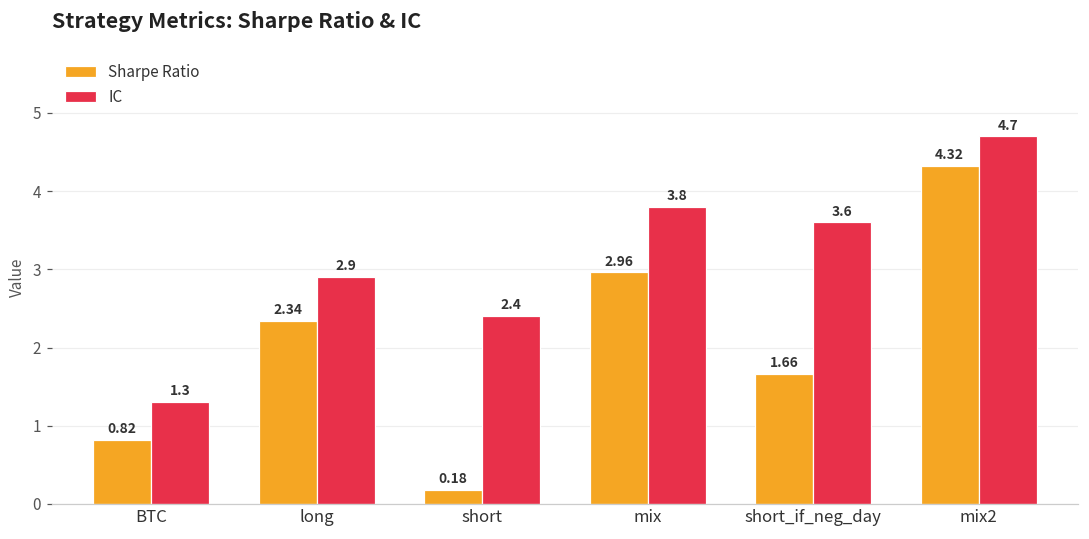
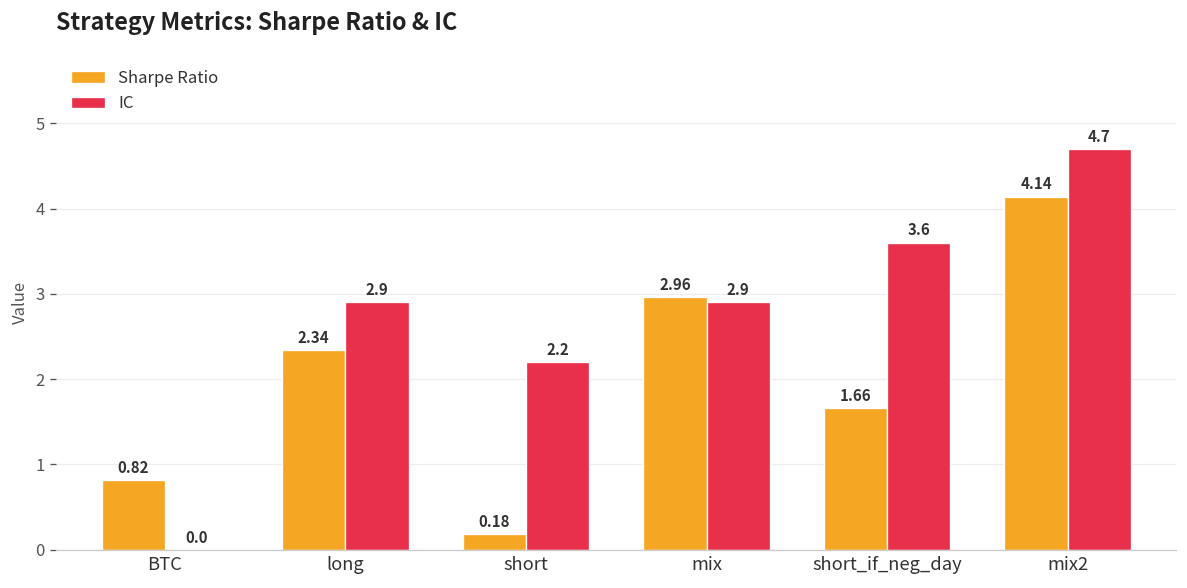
IC, BTC: 1.3 -> 0.0
IC, short: 2.4 -> 2.2
IC, mix: 3.8 -> 2.9
Sharpe Ratio, mix2: 4.32 -> 4.14
